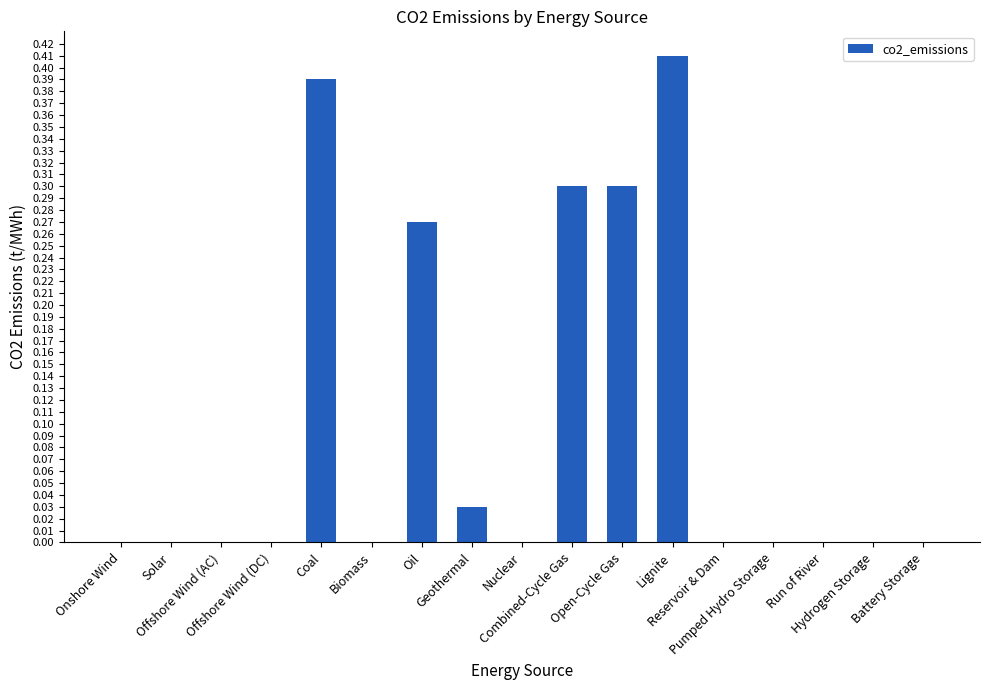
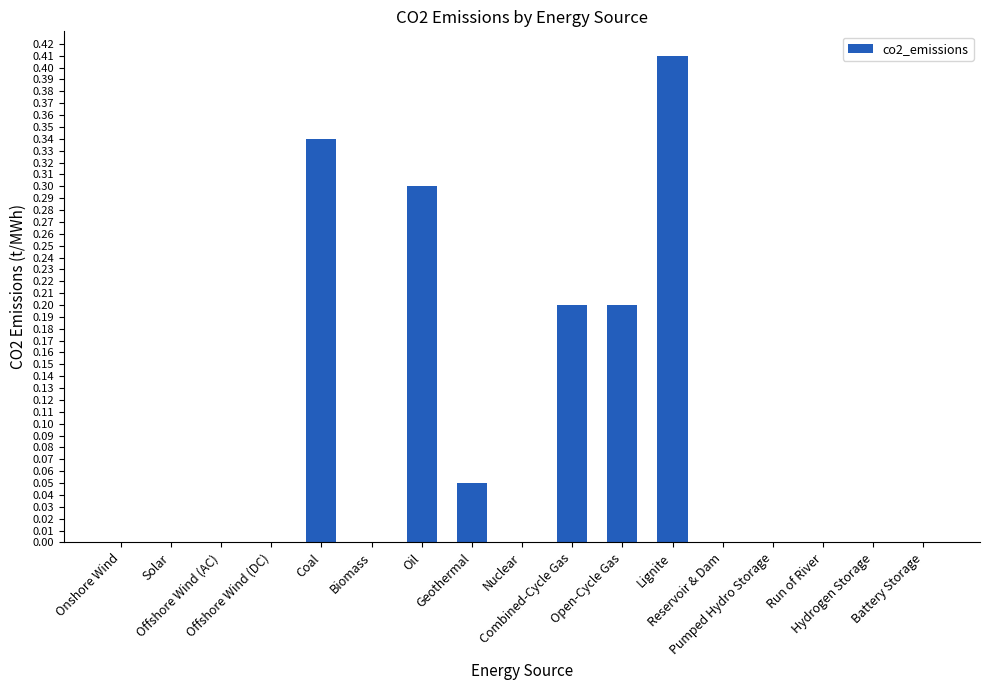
Coal: 0.39 -> 0.34
Oil: 0.27 -> 0.30
Geothermal: 0.03 -> 0.05
Combined-Cycle Gas: 0.3 -> 0.2
Open-Cycle Gas: 0.3 -> 0.2
